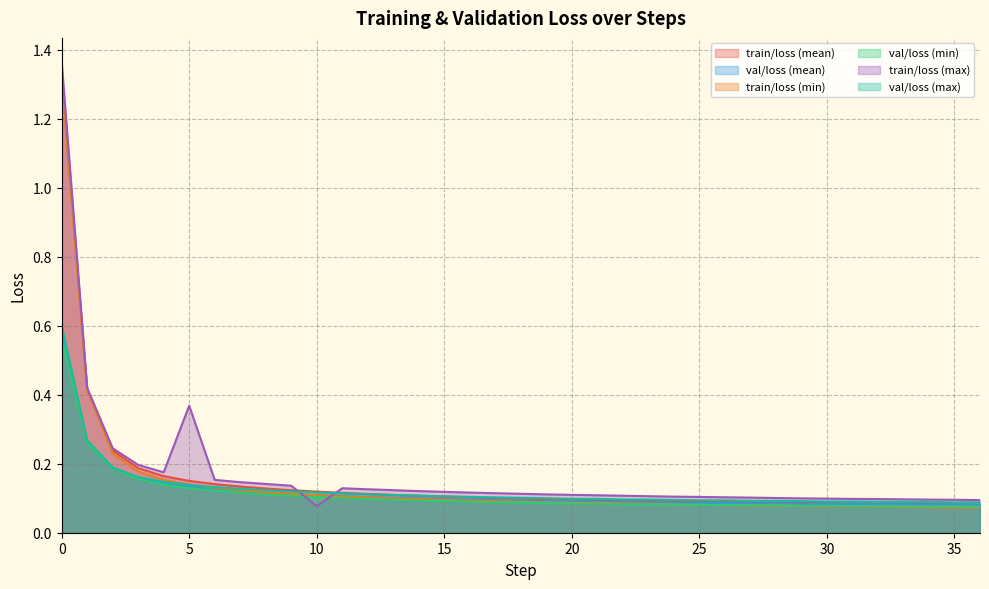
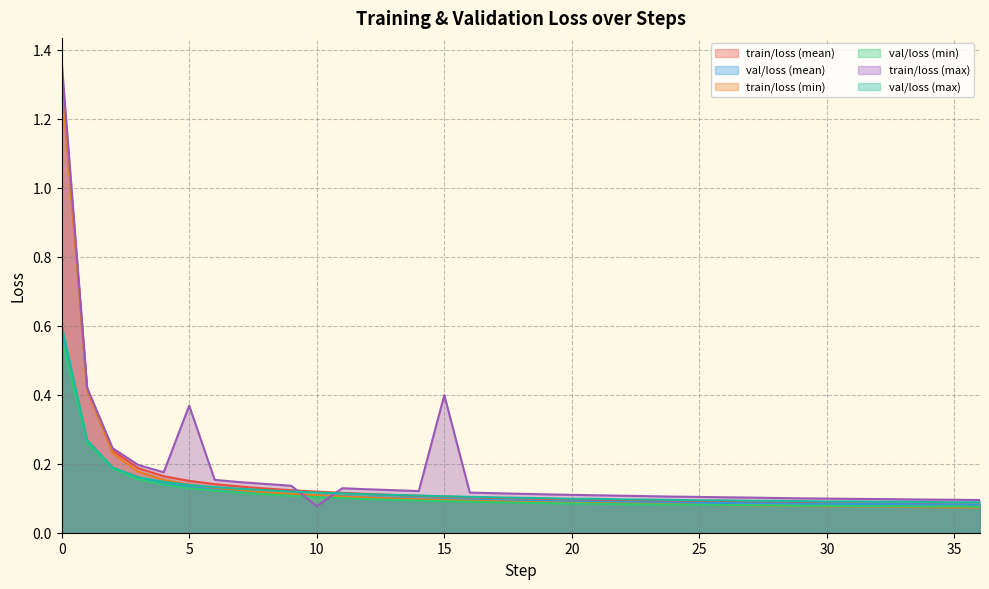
train/loss (max), 15: 0.12 -> 0.40
